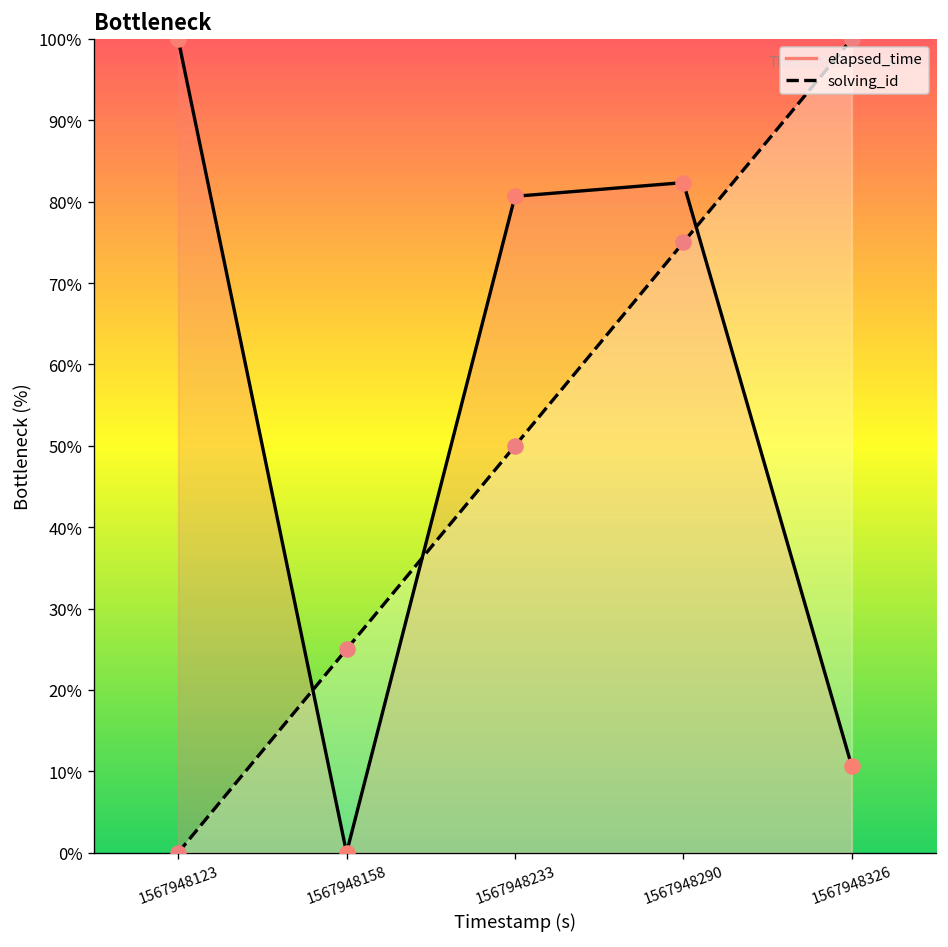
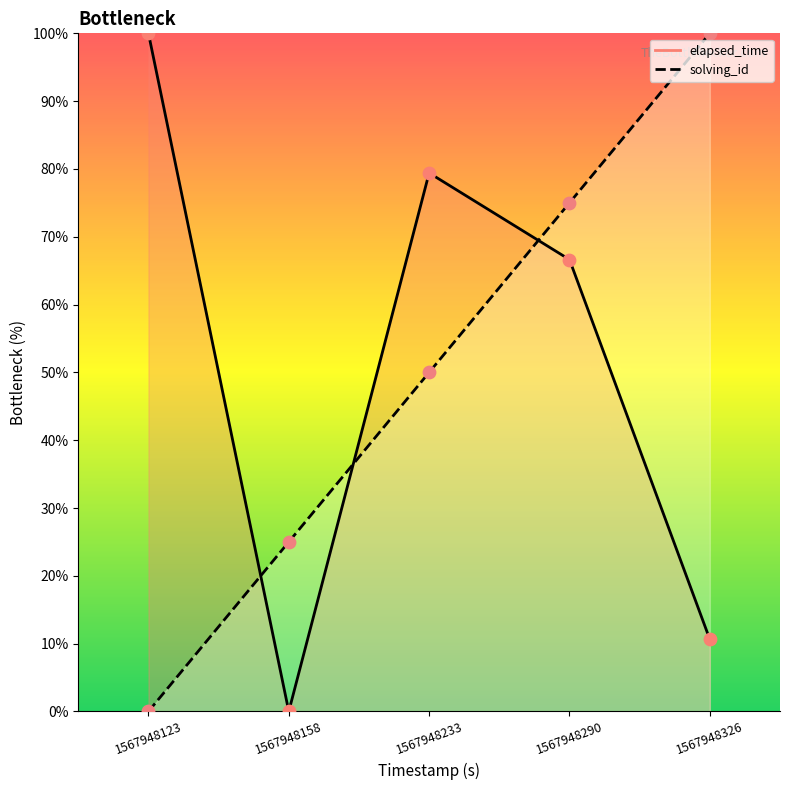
elapsed_time, 1567948233: 81% -> 79%
elapsed_time, 1567948290: 82% -> 67%
